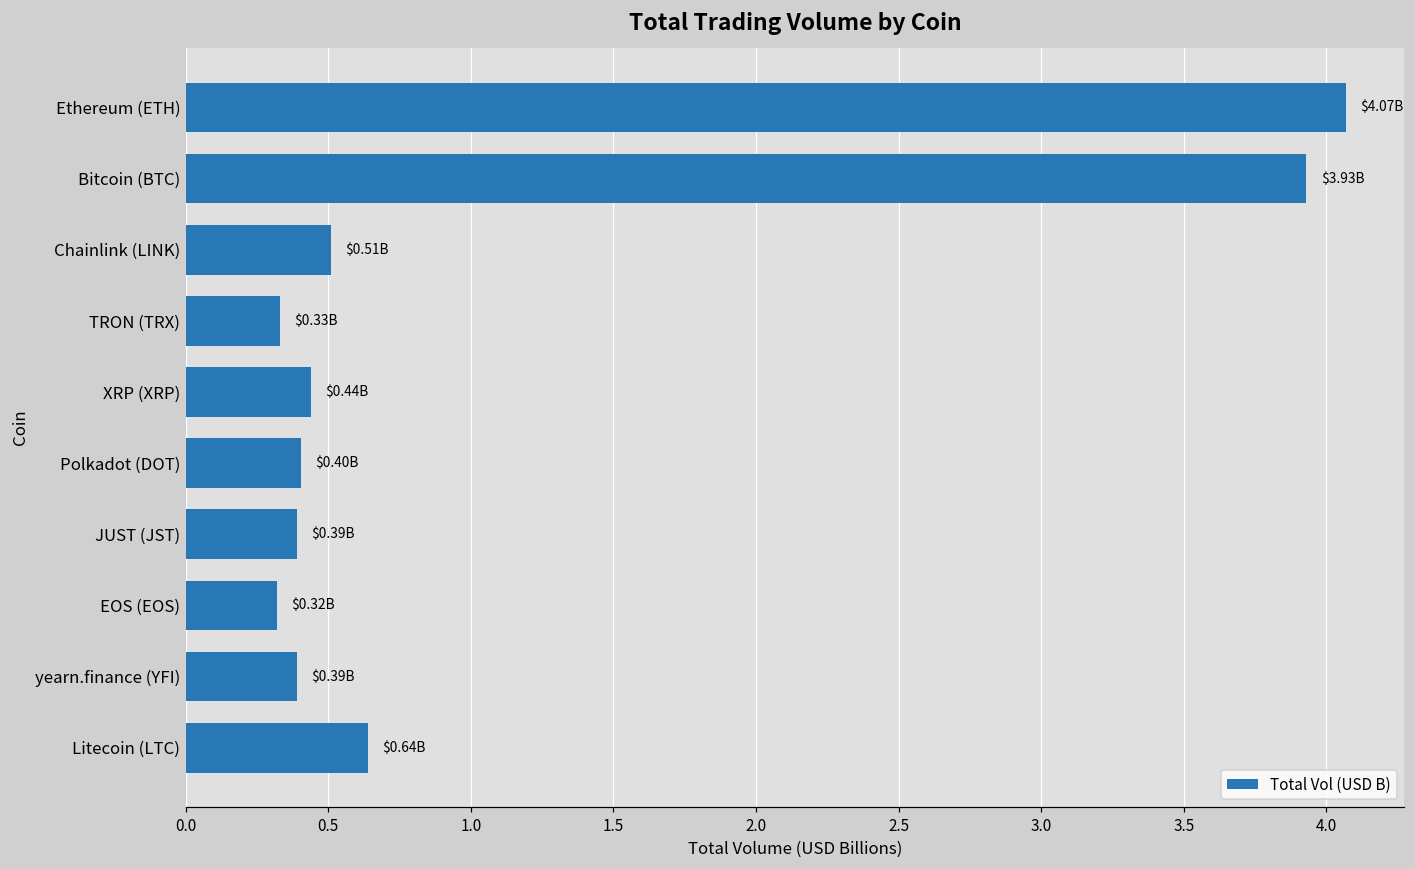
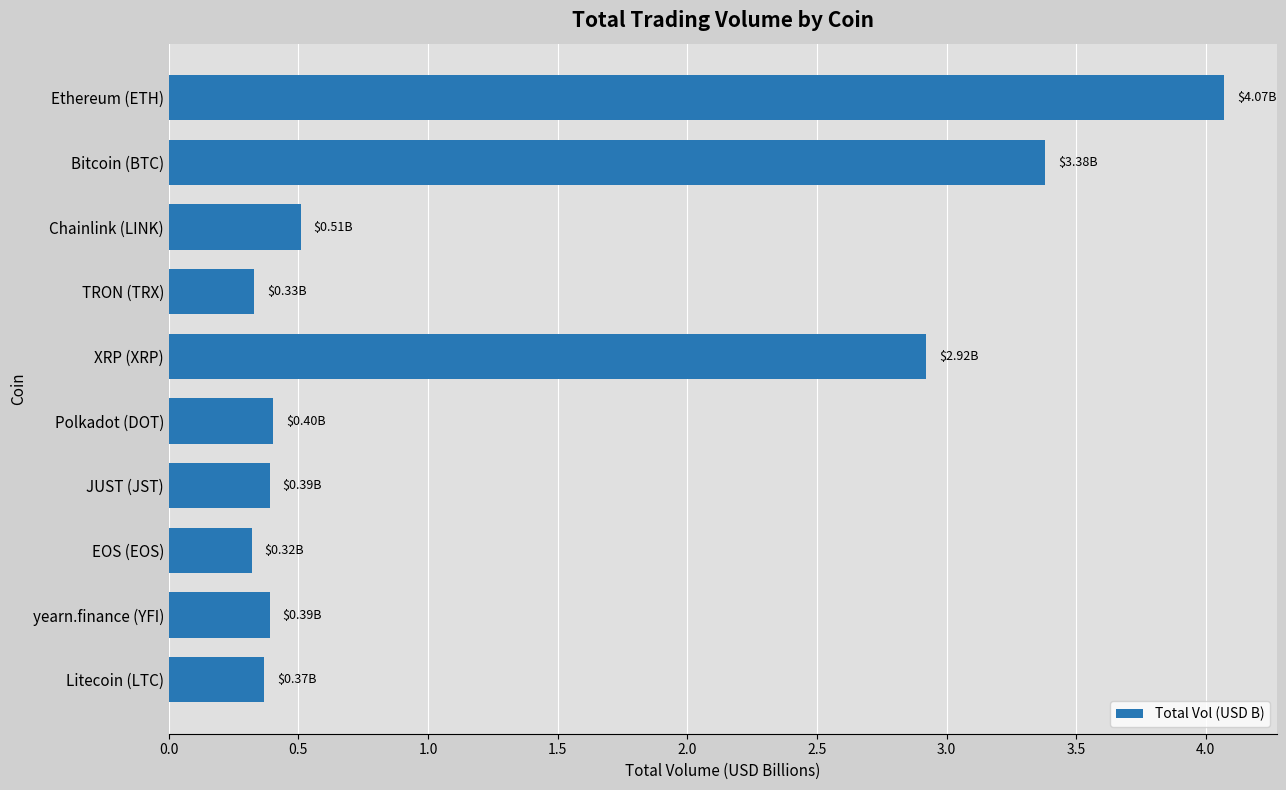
Bitcoin (BTC): $3.93B -> $3.38B
XRP (XRP): $0.44B -> $2.92B
Litecoin (LTC): $0.64B -> $0.37B
